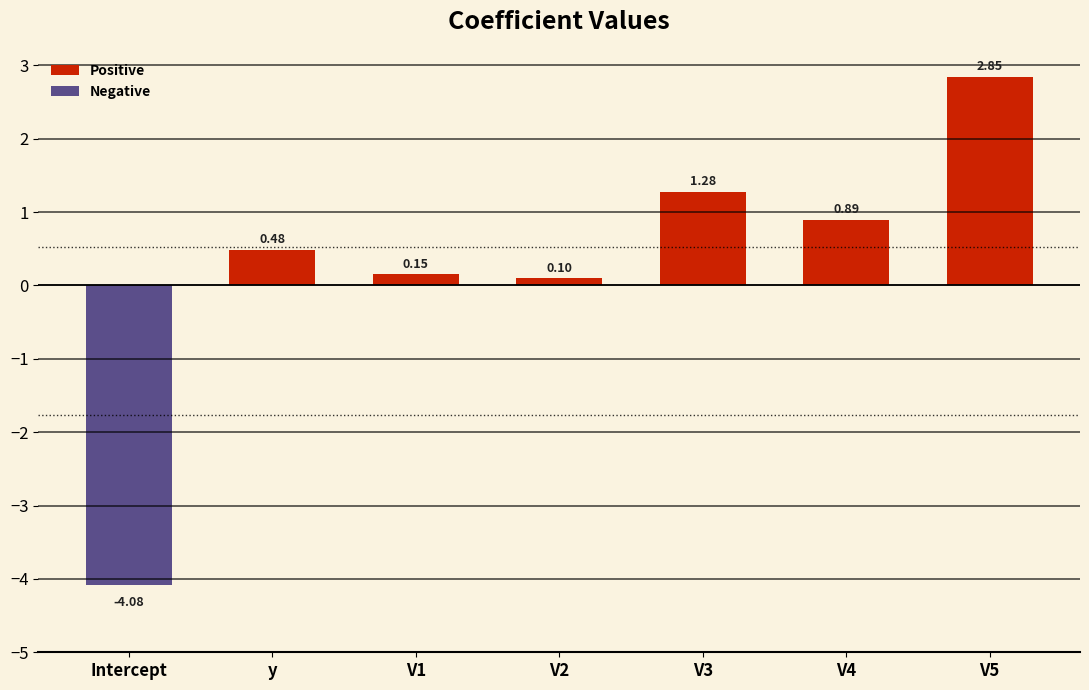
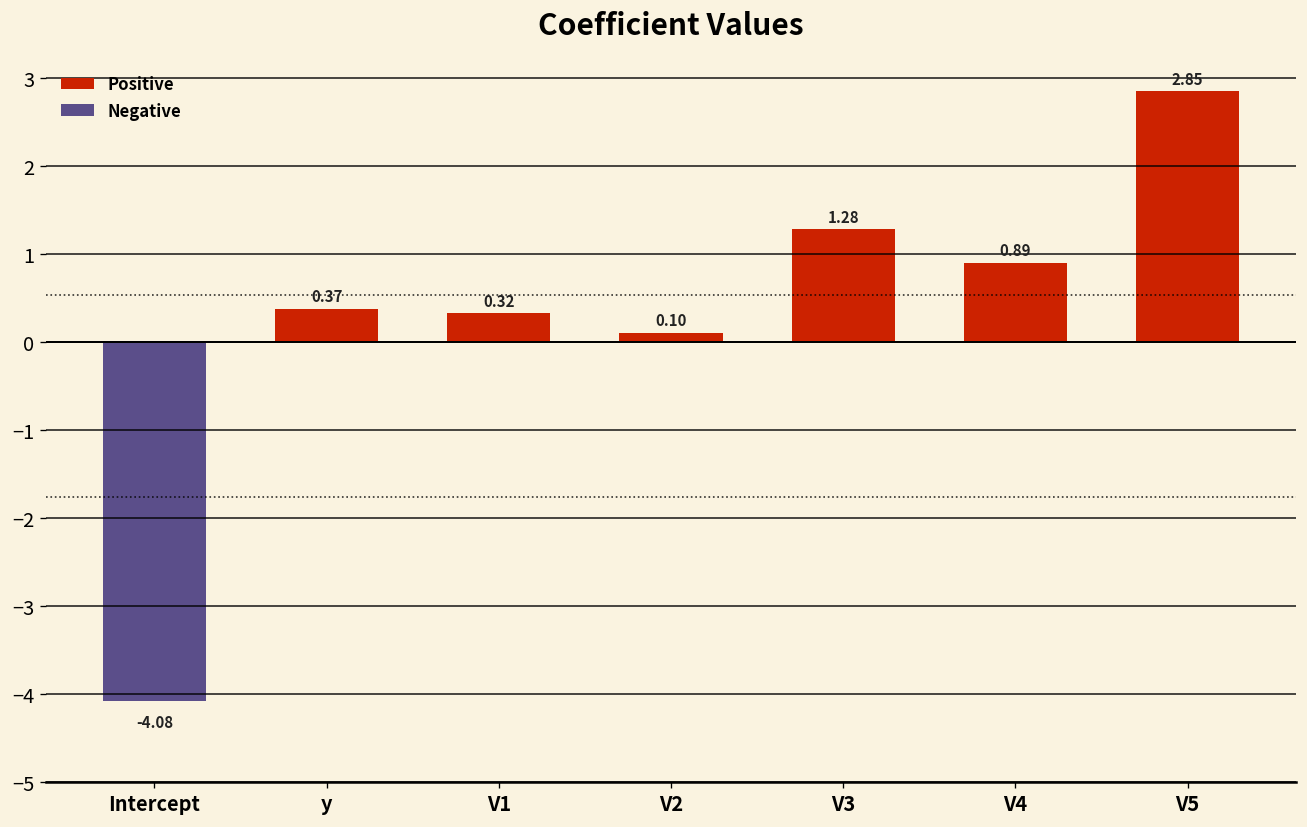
Positive, y: 0.48 -> 0.37
Positive, V1: 0.15 -> 0.32
